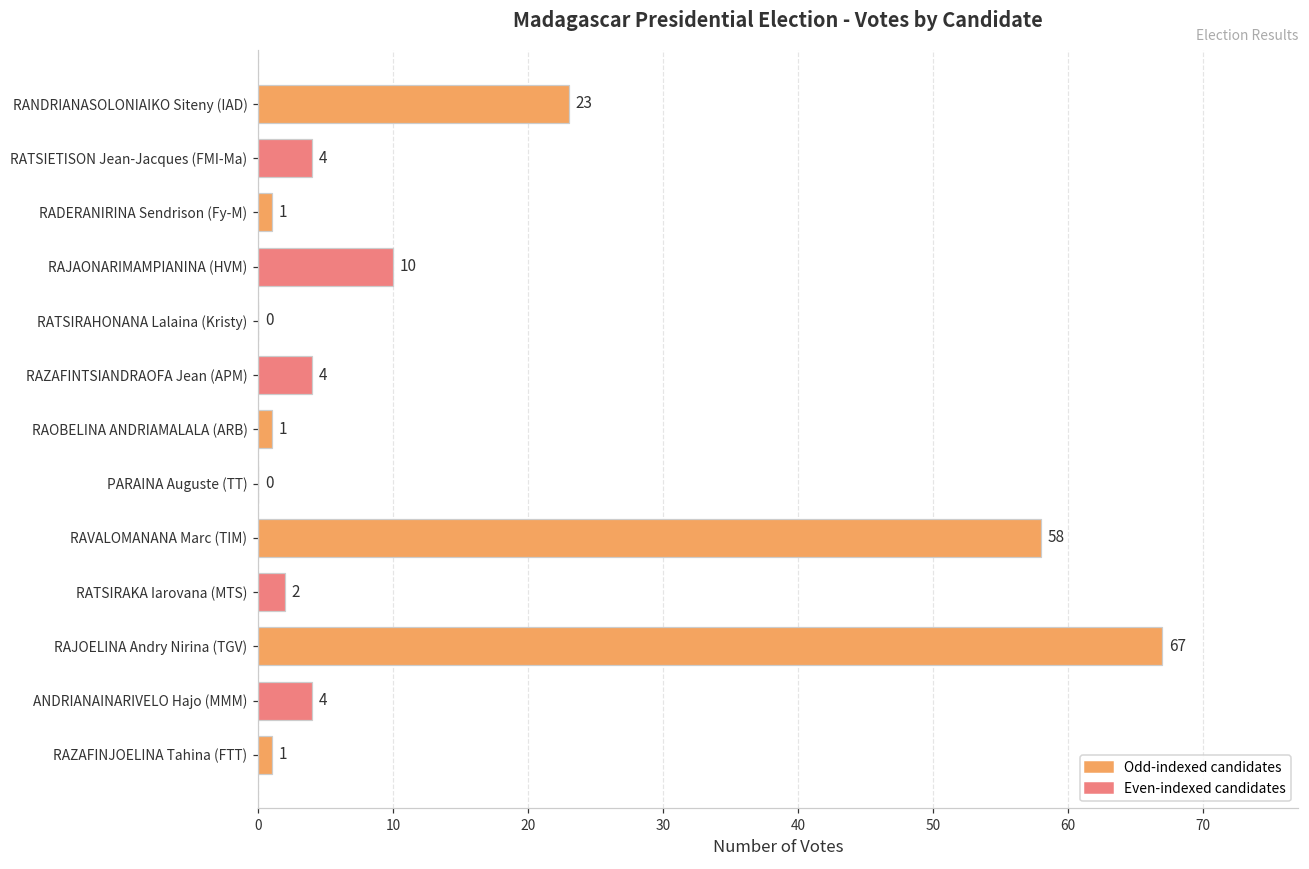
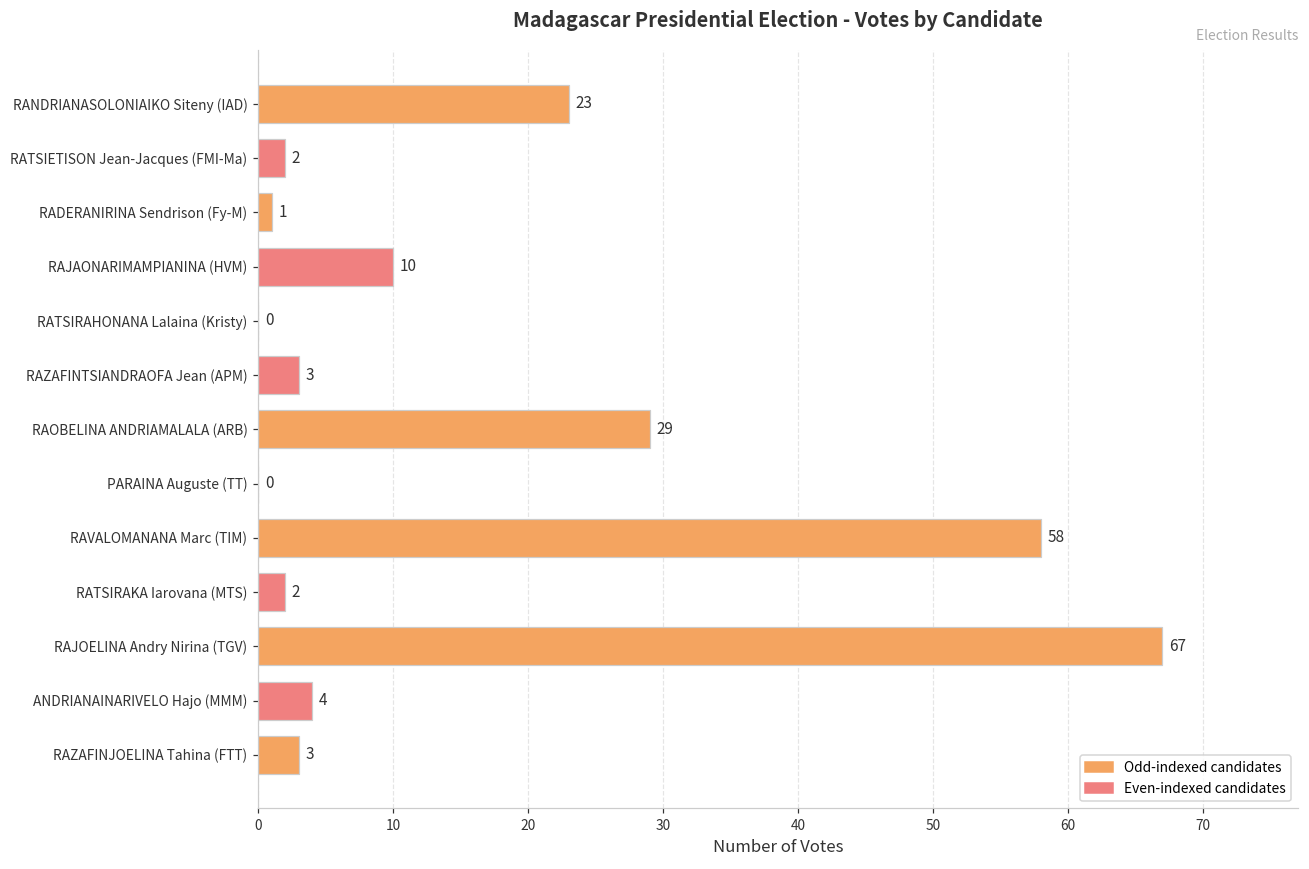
RATSIETISON Jean-Jacques (FMI-Ma): 4 -> 2
RAZAFINTSIANDRAOFA Jean (APM): 4 -> 3
RAOBELINA ANDRIAMALALA (ARB): 1 -> 29
RAZAFINJOELINA Tahina (FTT): 1 -> 3
